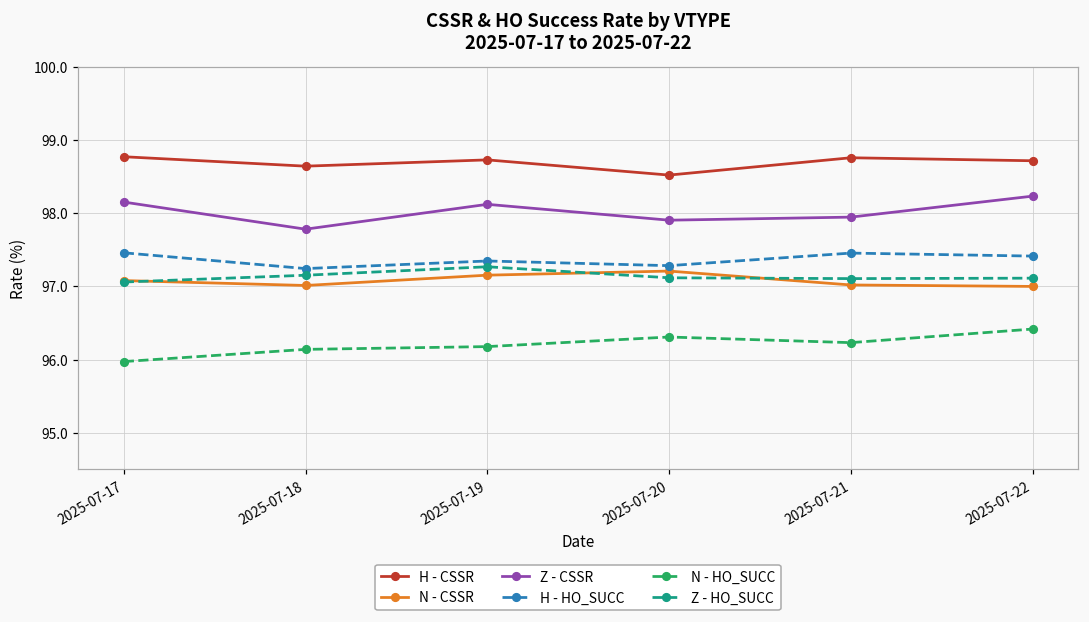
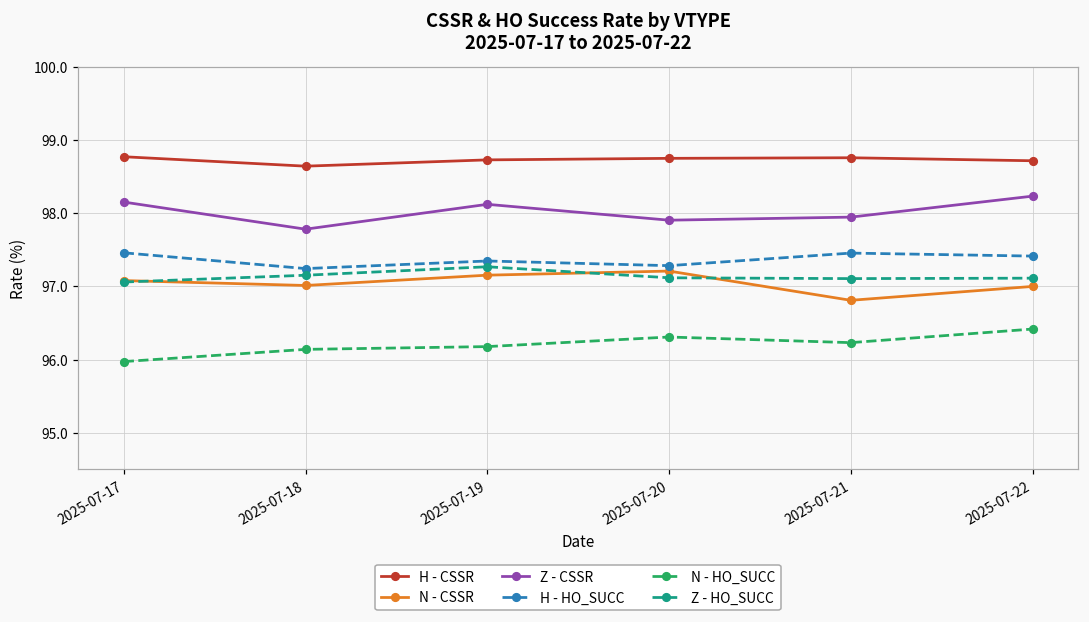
H - CSSR, 2025-07-20: 98.5 -> 98.8
N - CSSR, 2025-07-21: 97.0 -> 96.8
